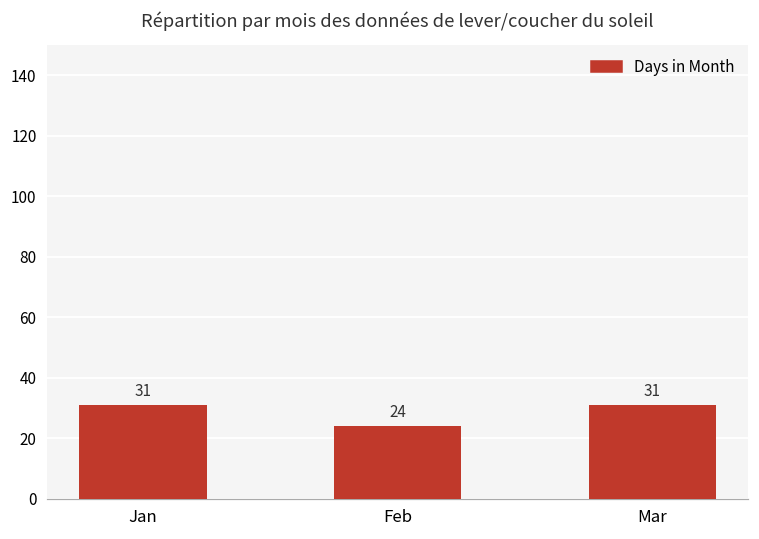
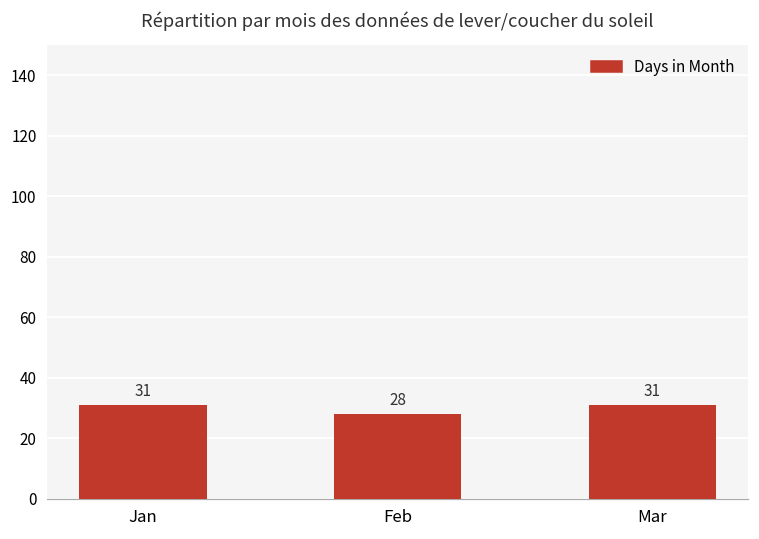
Feb: 24 -> 28
